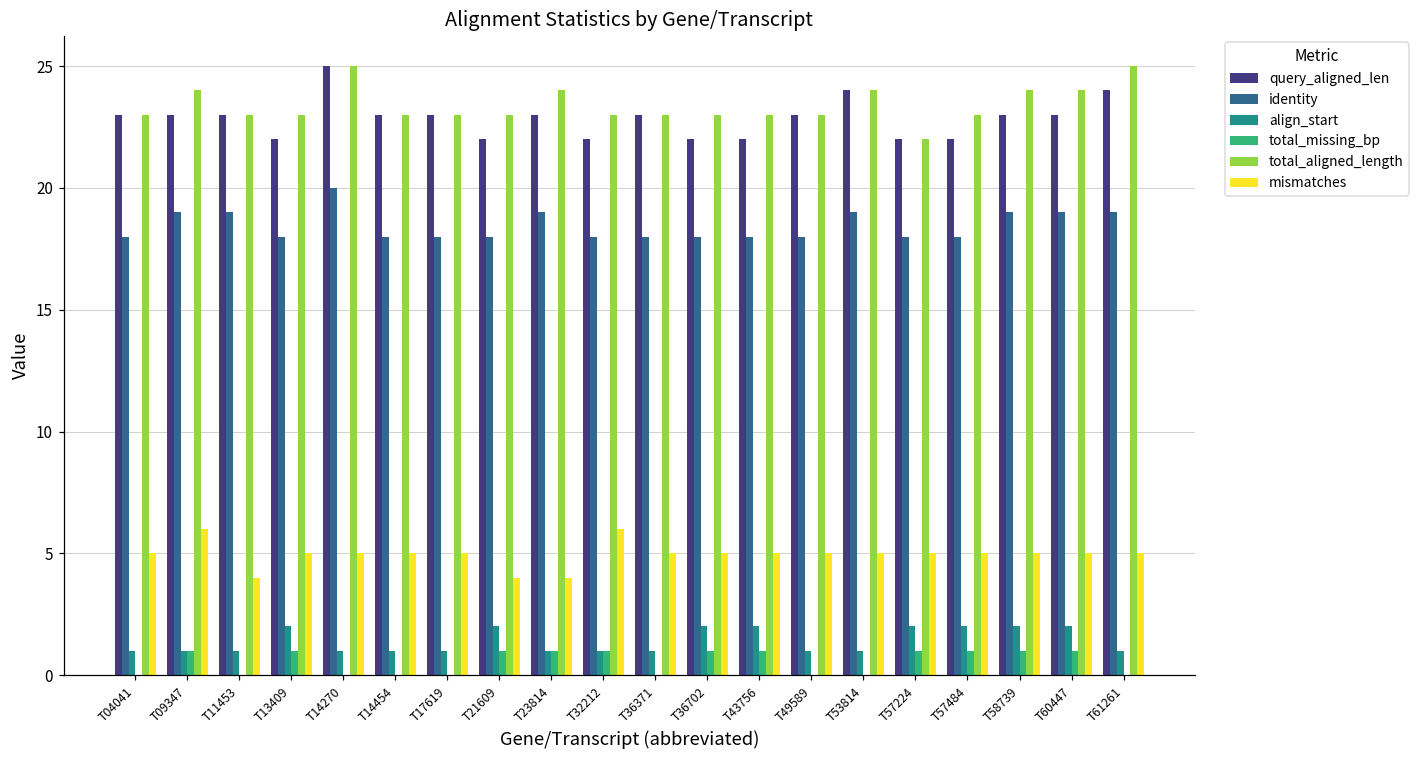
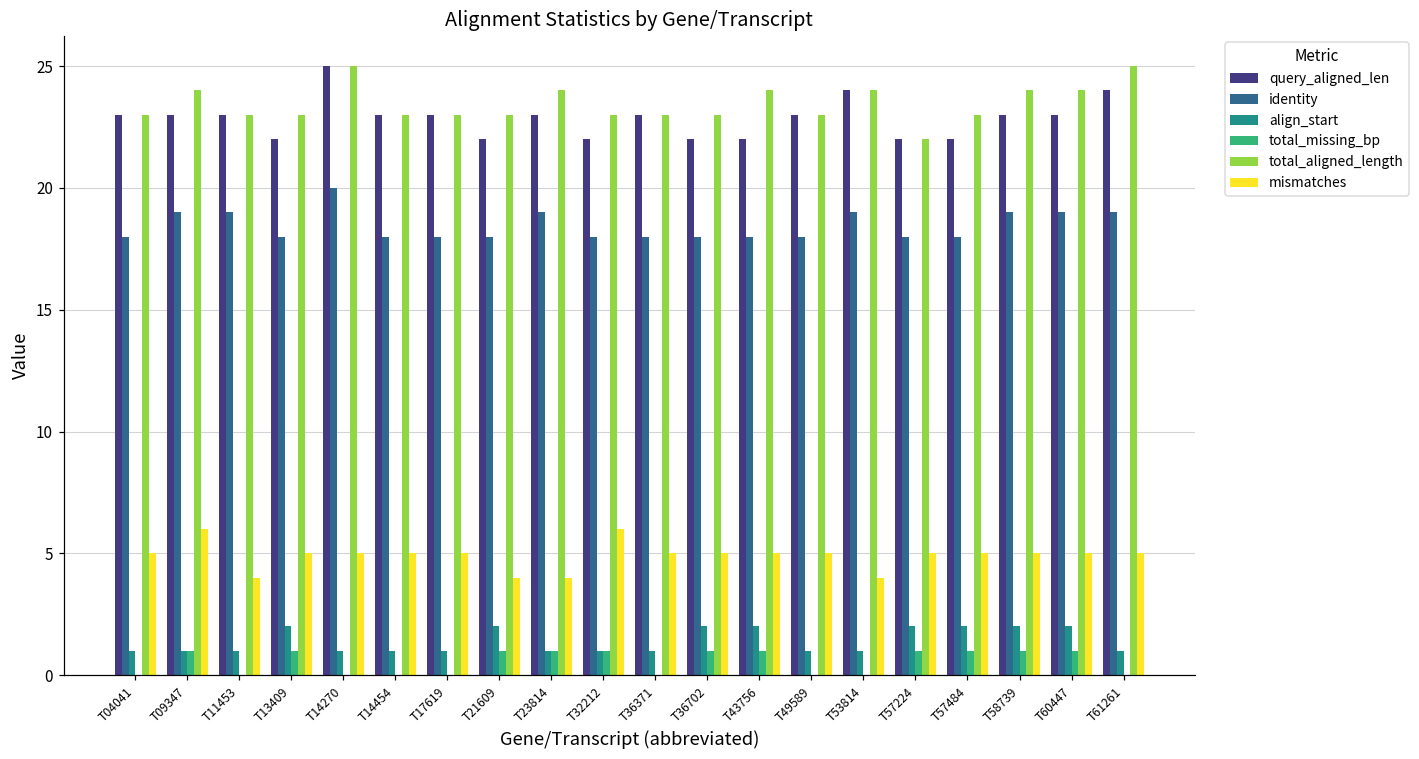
total_aligned_length, T43756: 23 -> 24
mismatches, T53814: 5 -> 4
